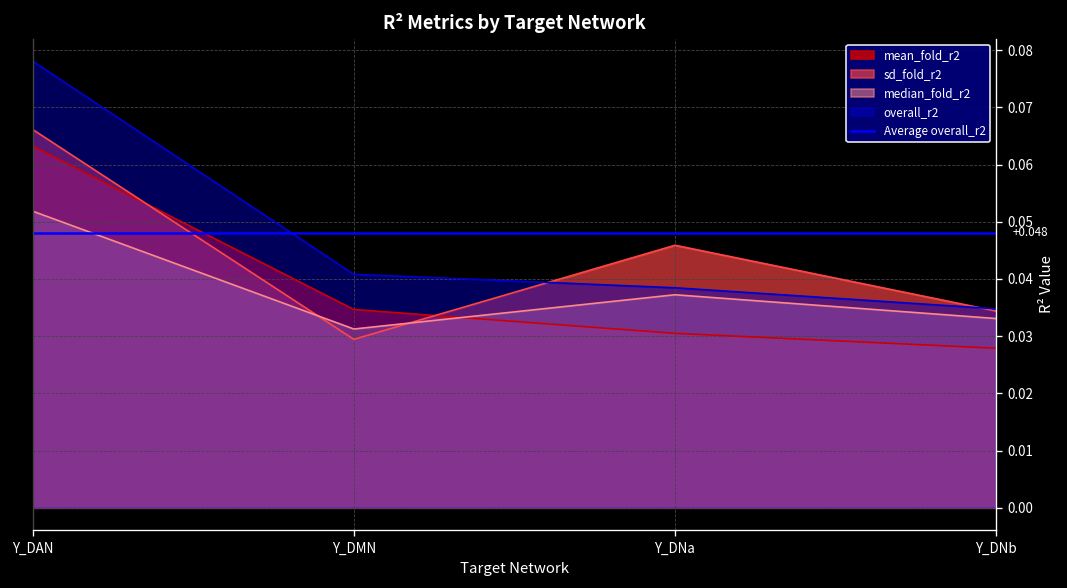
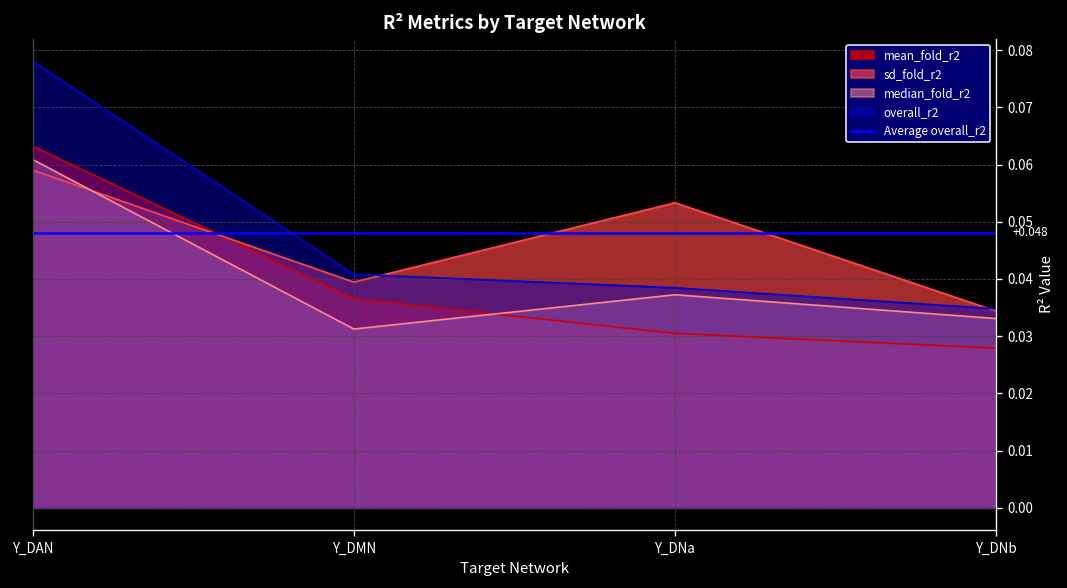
sd_fold_r2, Y_DAN: 0.066 -> 0.059
median_fold_r2, Y_DAN: 0.052 -> 0.061
mean_fold_r2, Y_DMN: 0.035 -> 0.037
sd_fold_r2, Y_DMN: 0.029 -> 0.039
sd_fold_r2, Y_DNa: 0.046 -> 0.053
